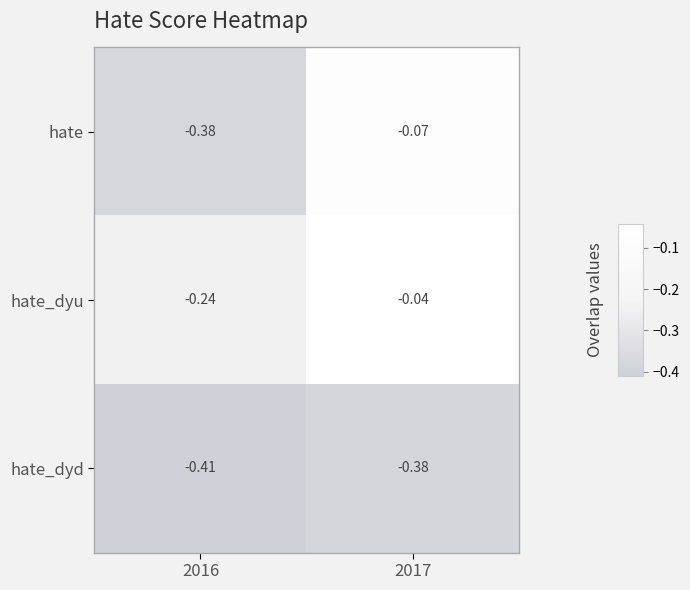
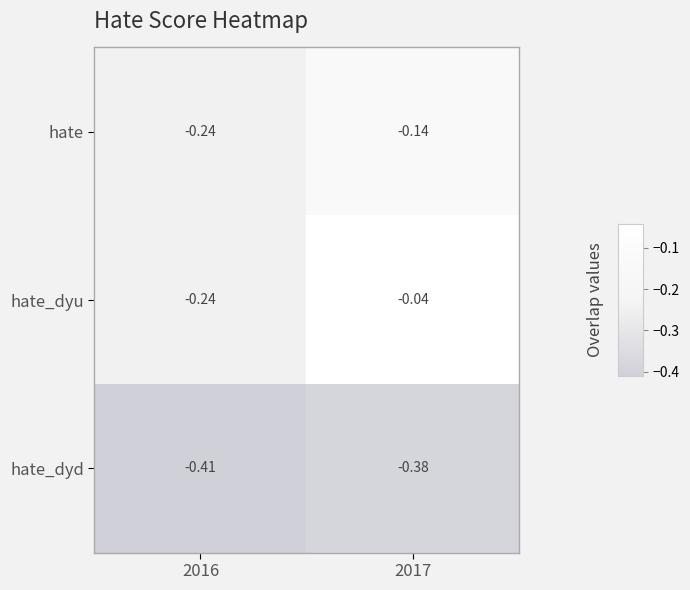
hate, 2016: -0.38 -> -0.24
hate, 2017: -0.07 -> -0.14
